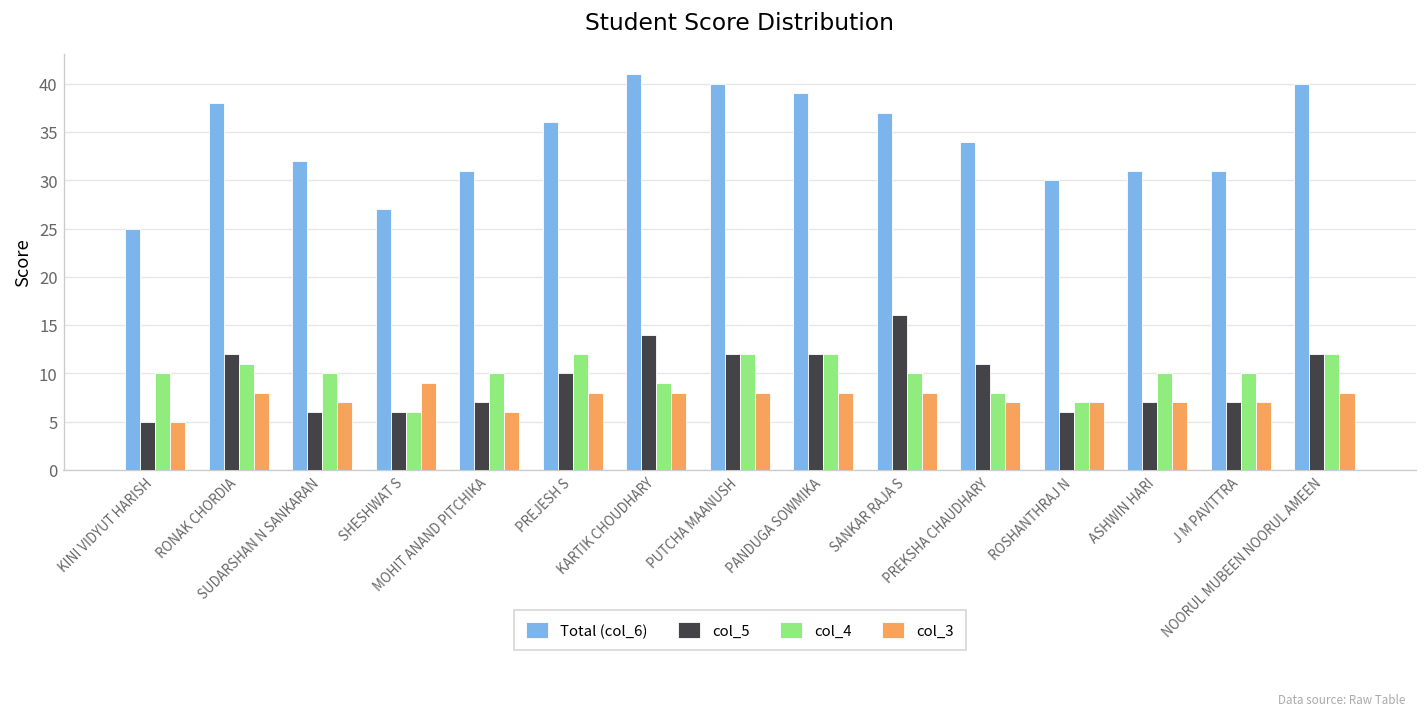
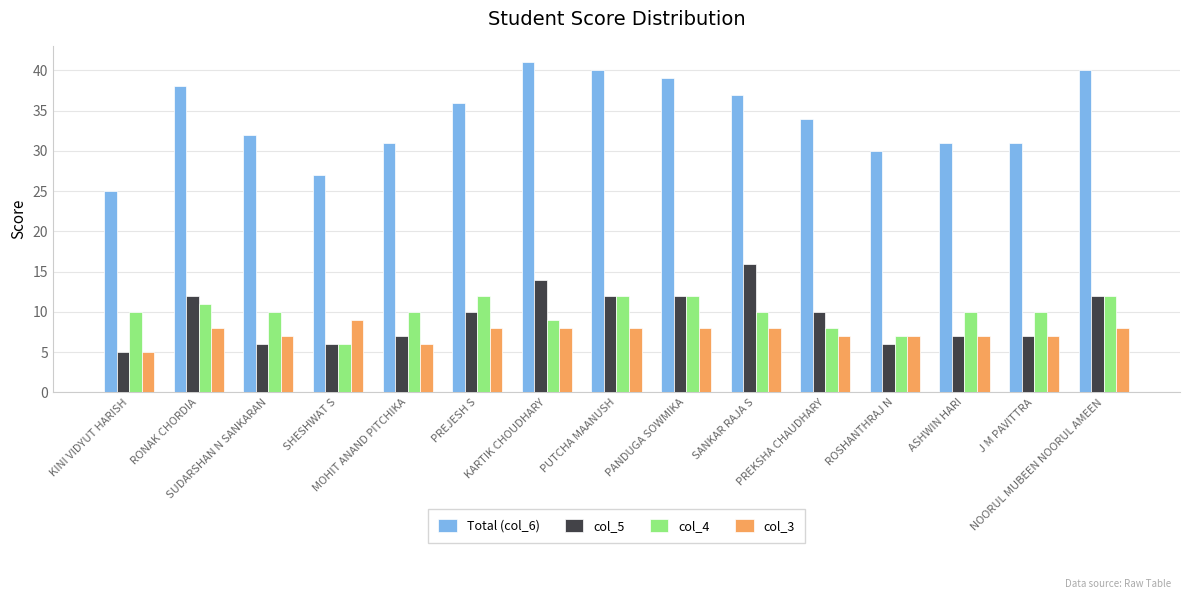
col_5, PREKSHA CHAUDHARY: 11 -> 10
